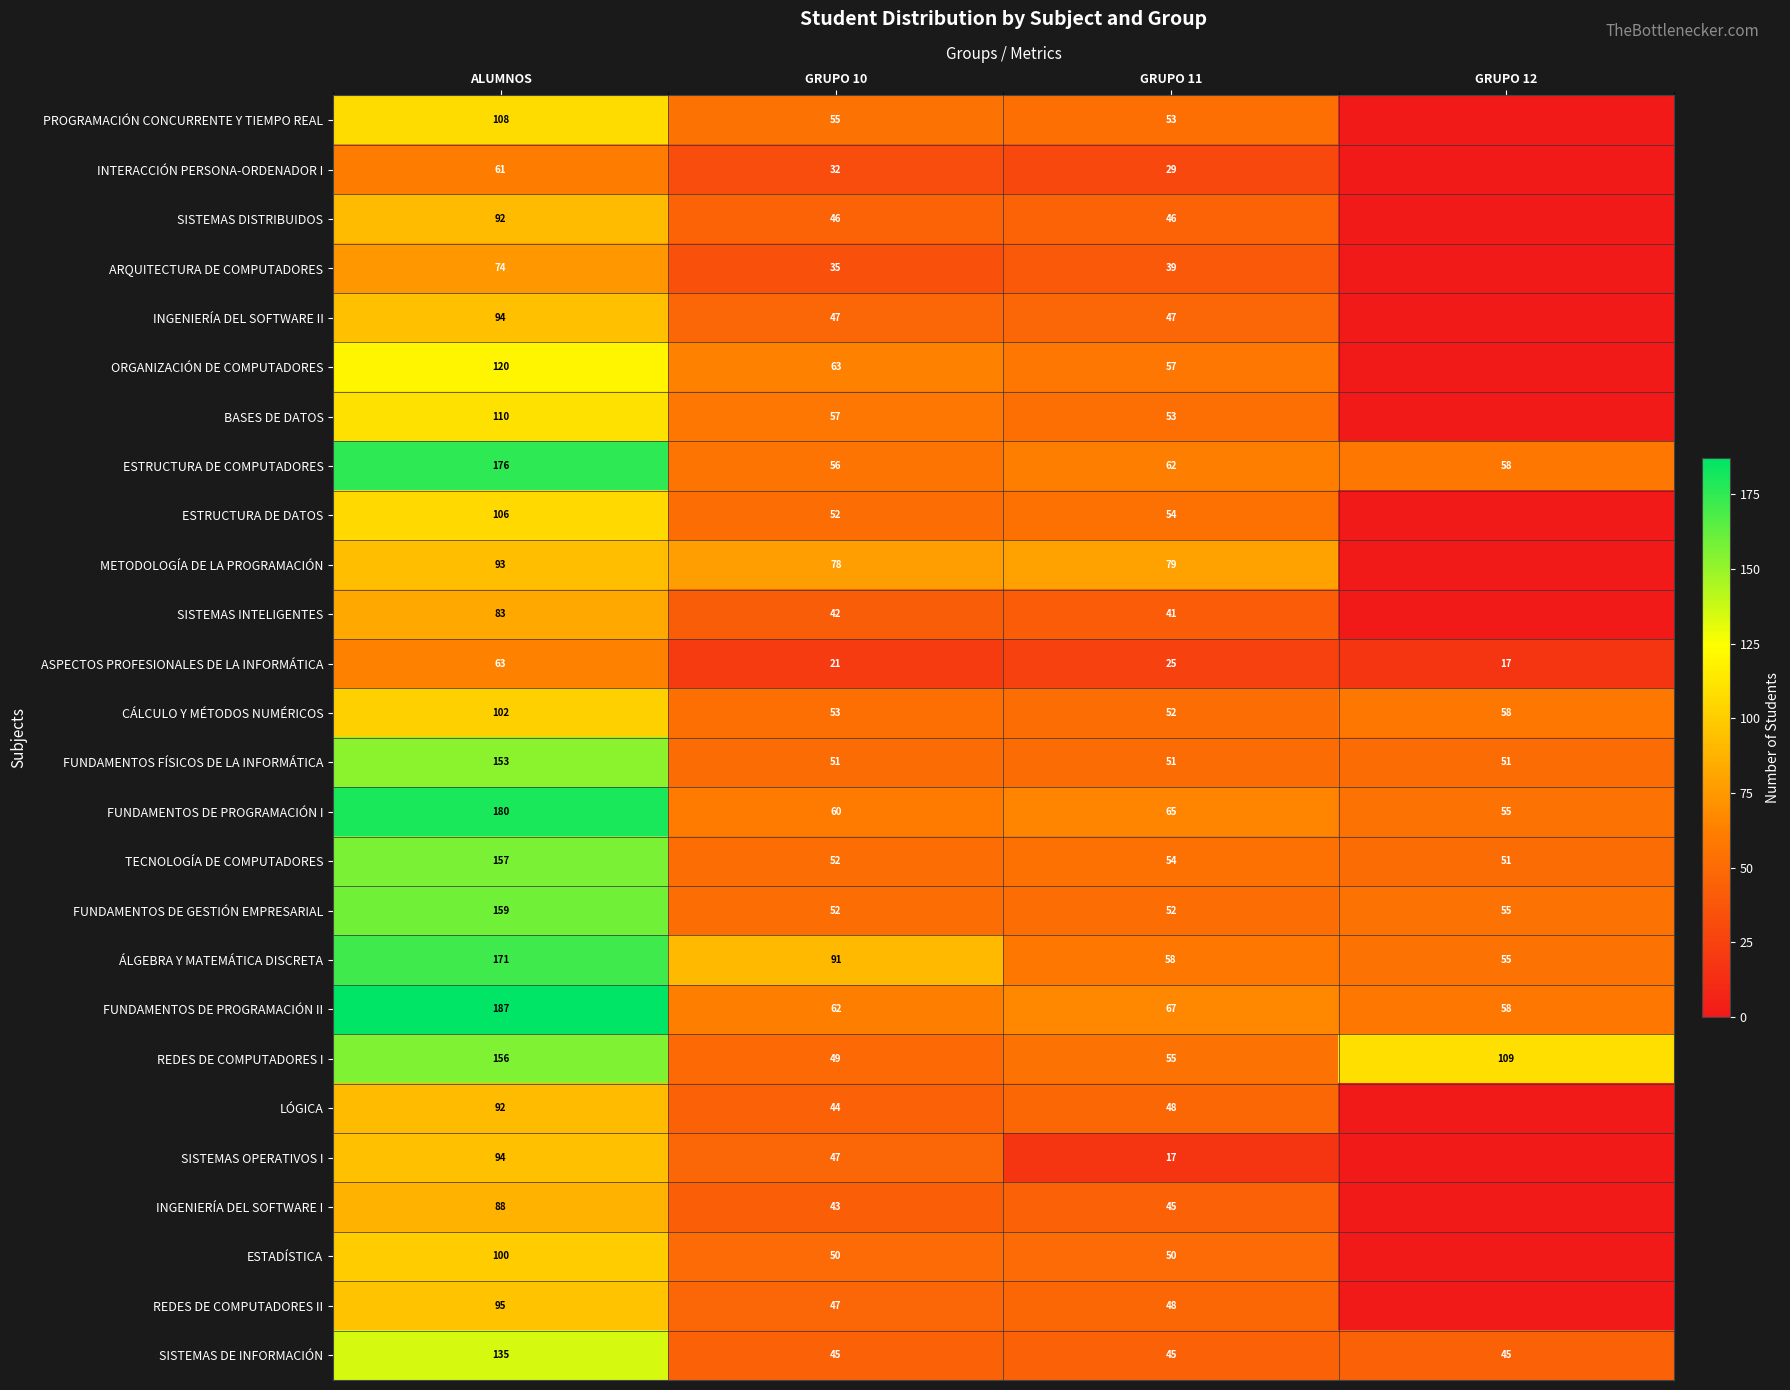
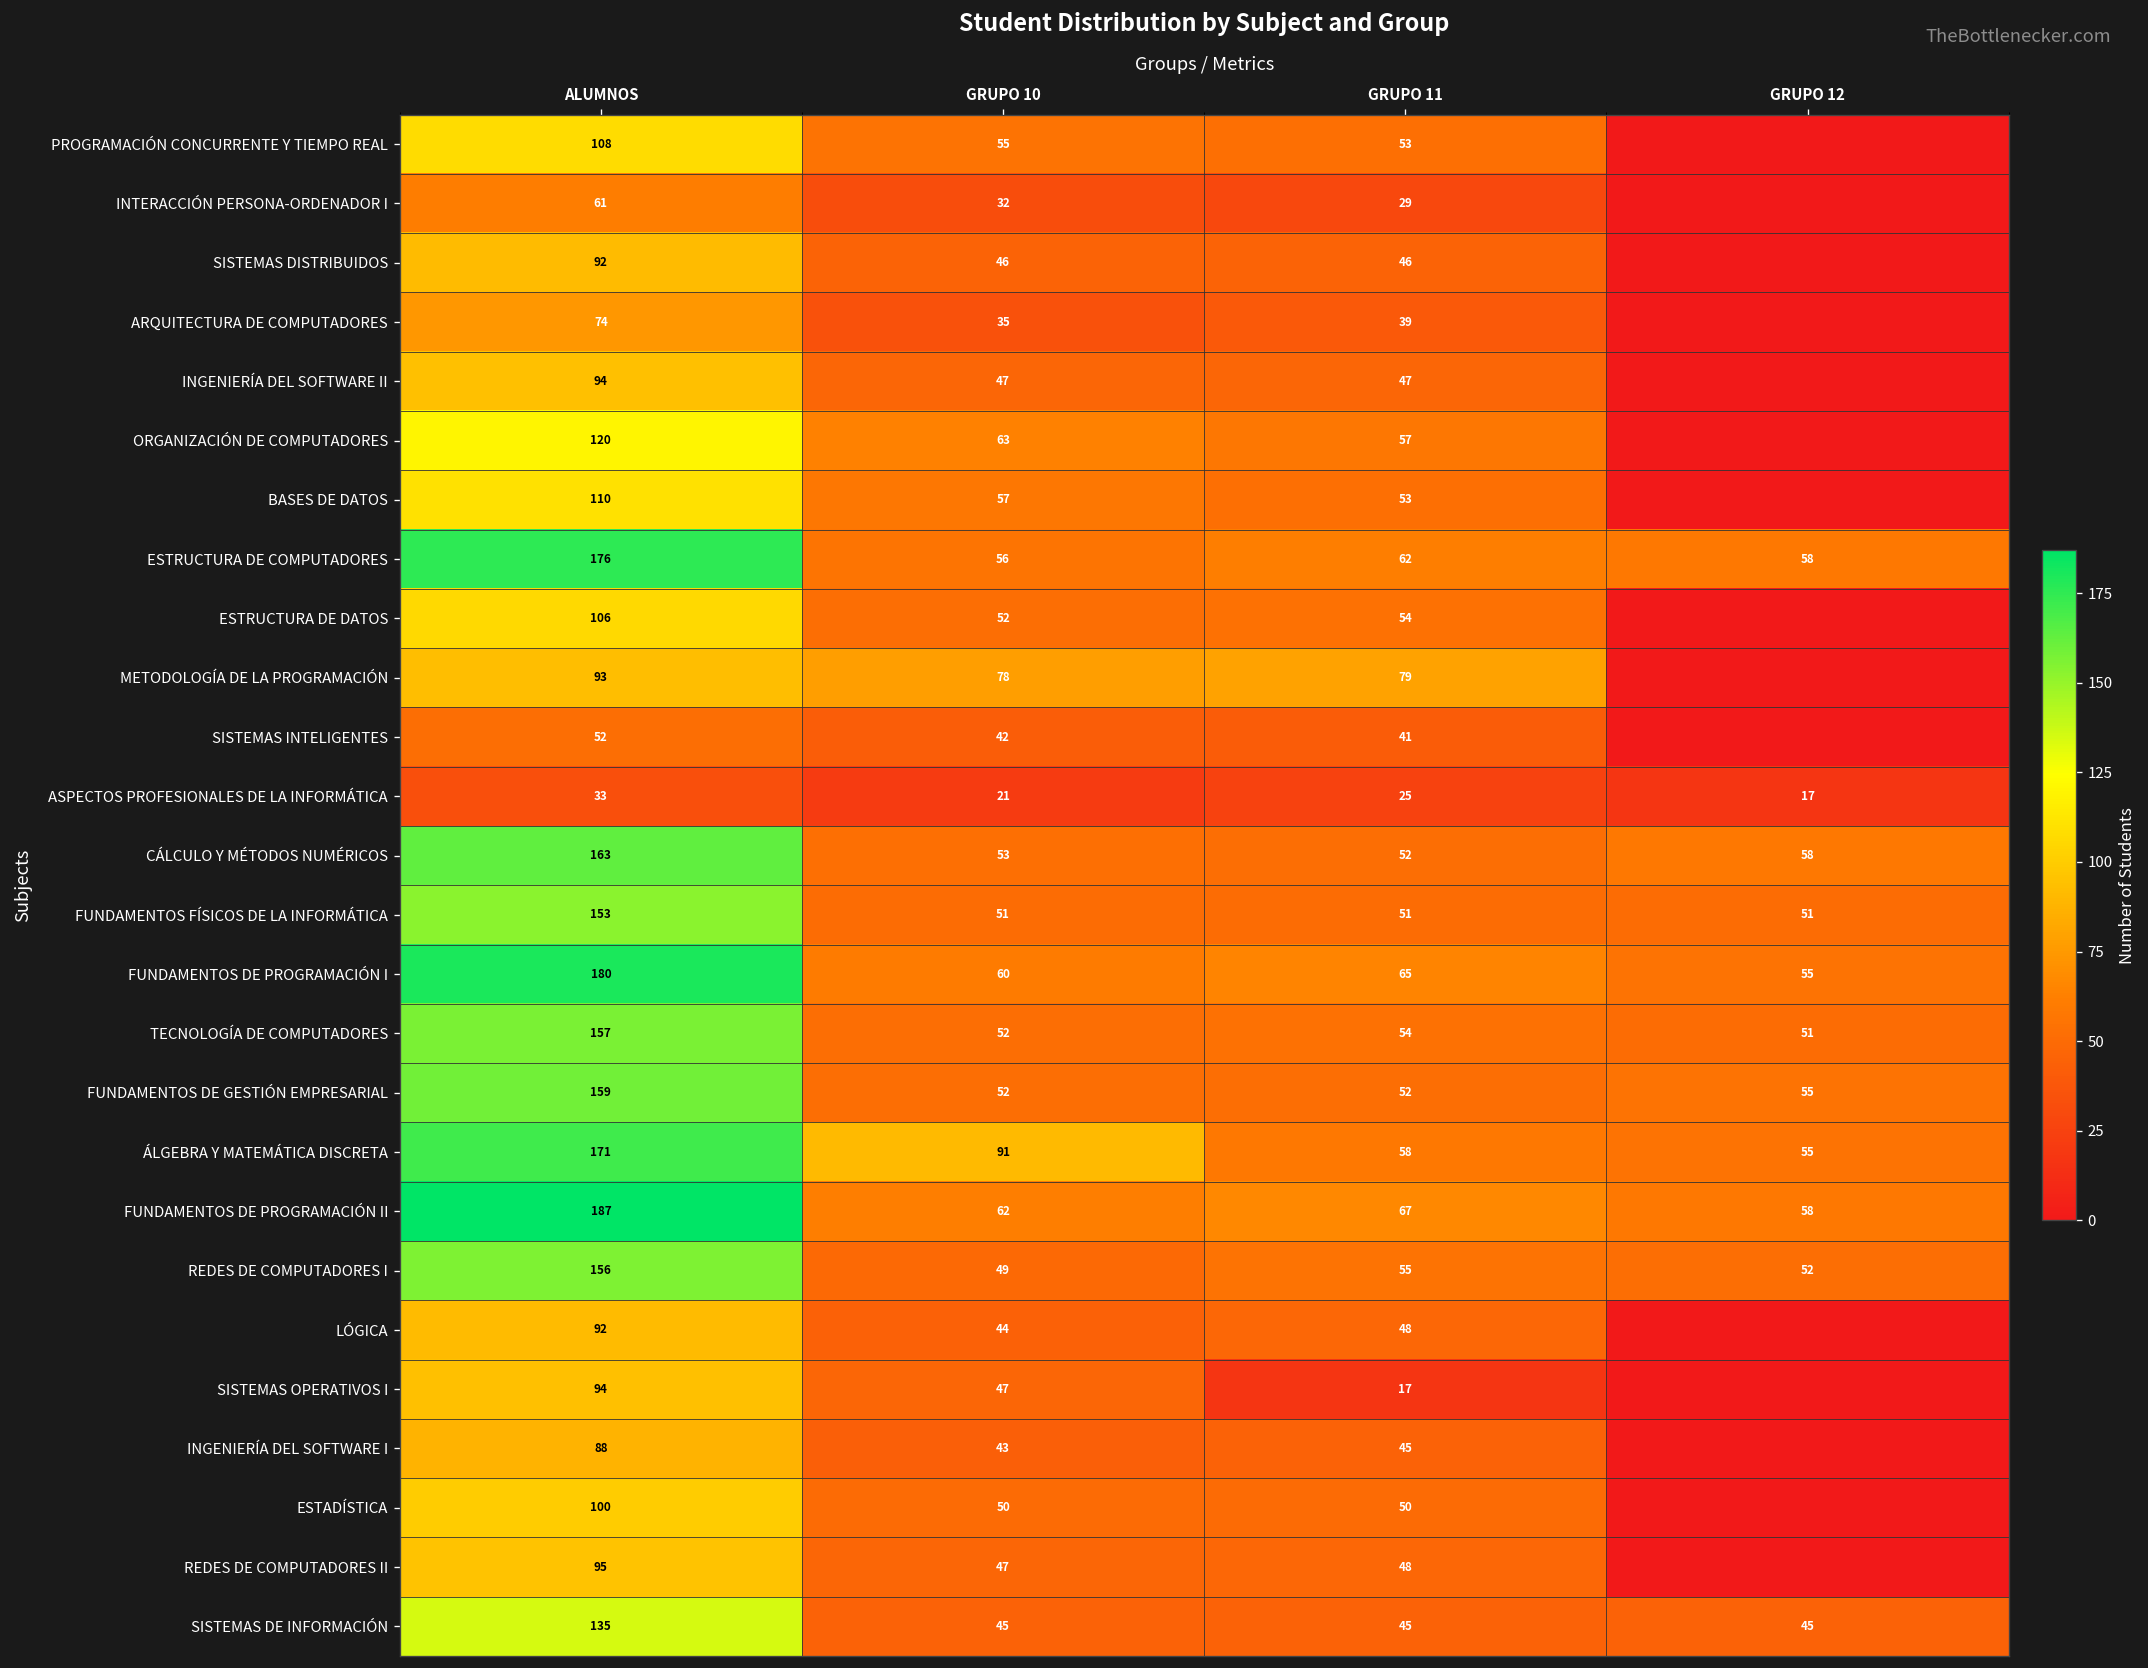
SISTEMAS INTELIGENTES, ALUMNOS: 83 -> 52
ASPECTOS PROFESIONALES DE LA INFORMÁTICA, ALUMNOS: 63 -> 33
CÁLCULO Y MÉTODOS NUMÉRICOS, ALUMNOS: 102 -> 163
REDES DE COMPUTADORES I, GRUPO 12: 109 -> 52
